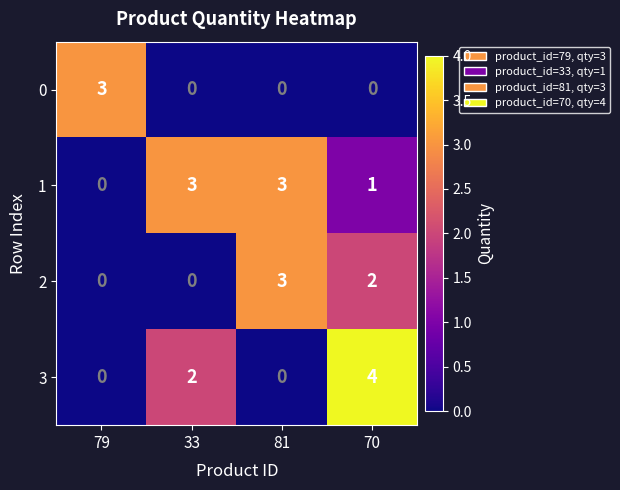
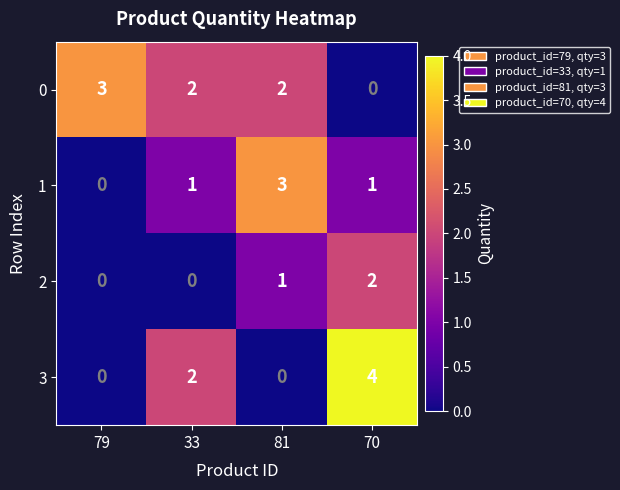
0, 33: 0 -> 2
0, 81: 0 -> 2
1, 33: 3 -> 1
2, 81: 3 -> 1
